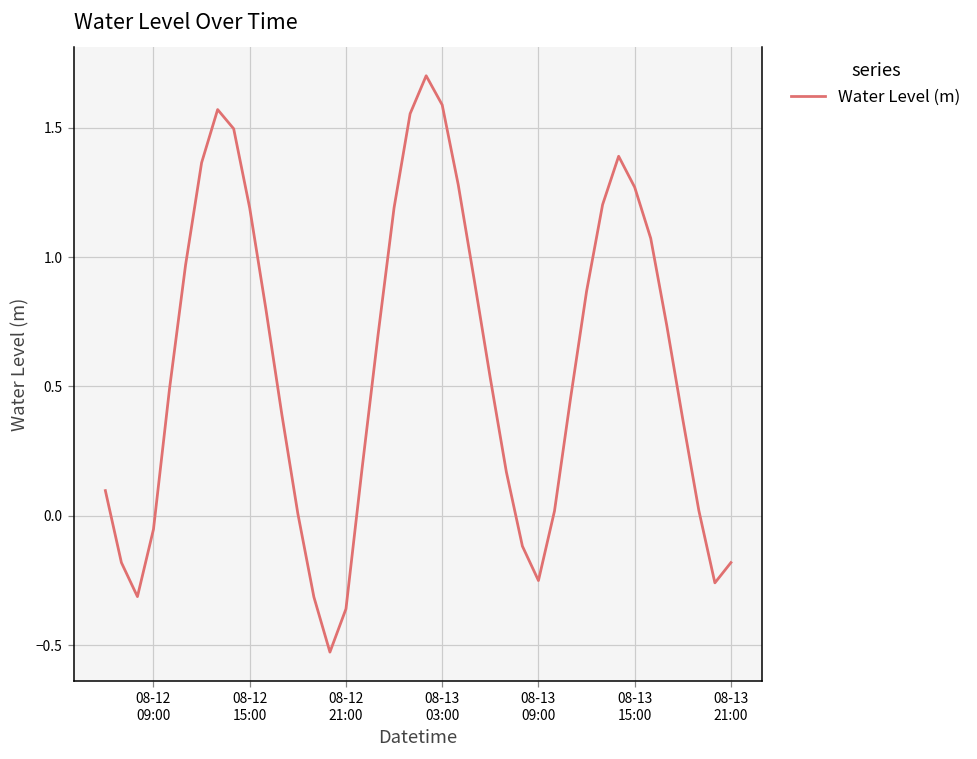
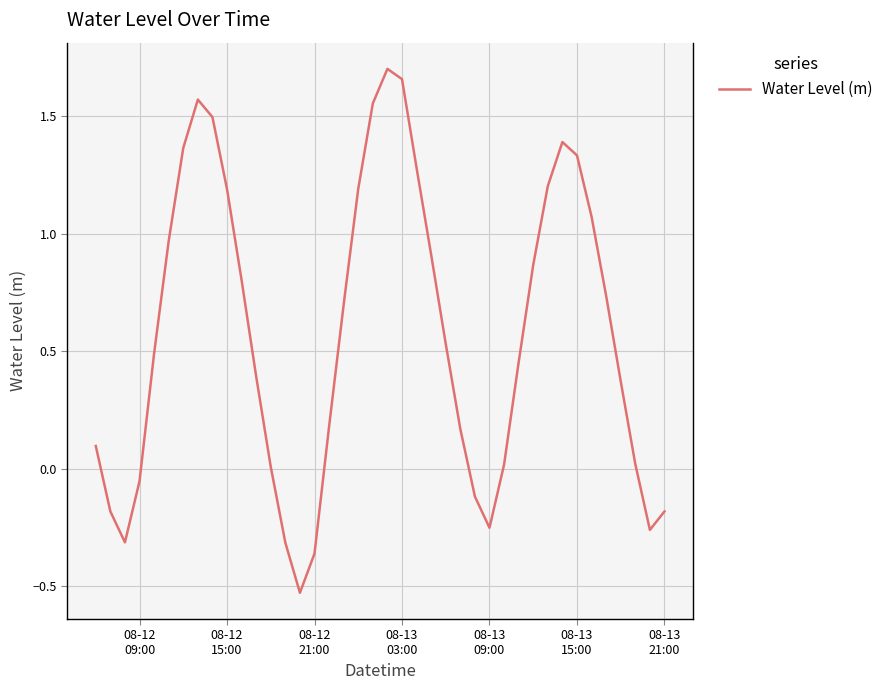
08-13 03:00: 1.59 -> 1.66
08-13 15:00: 1.27 -> 1.33
